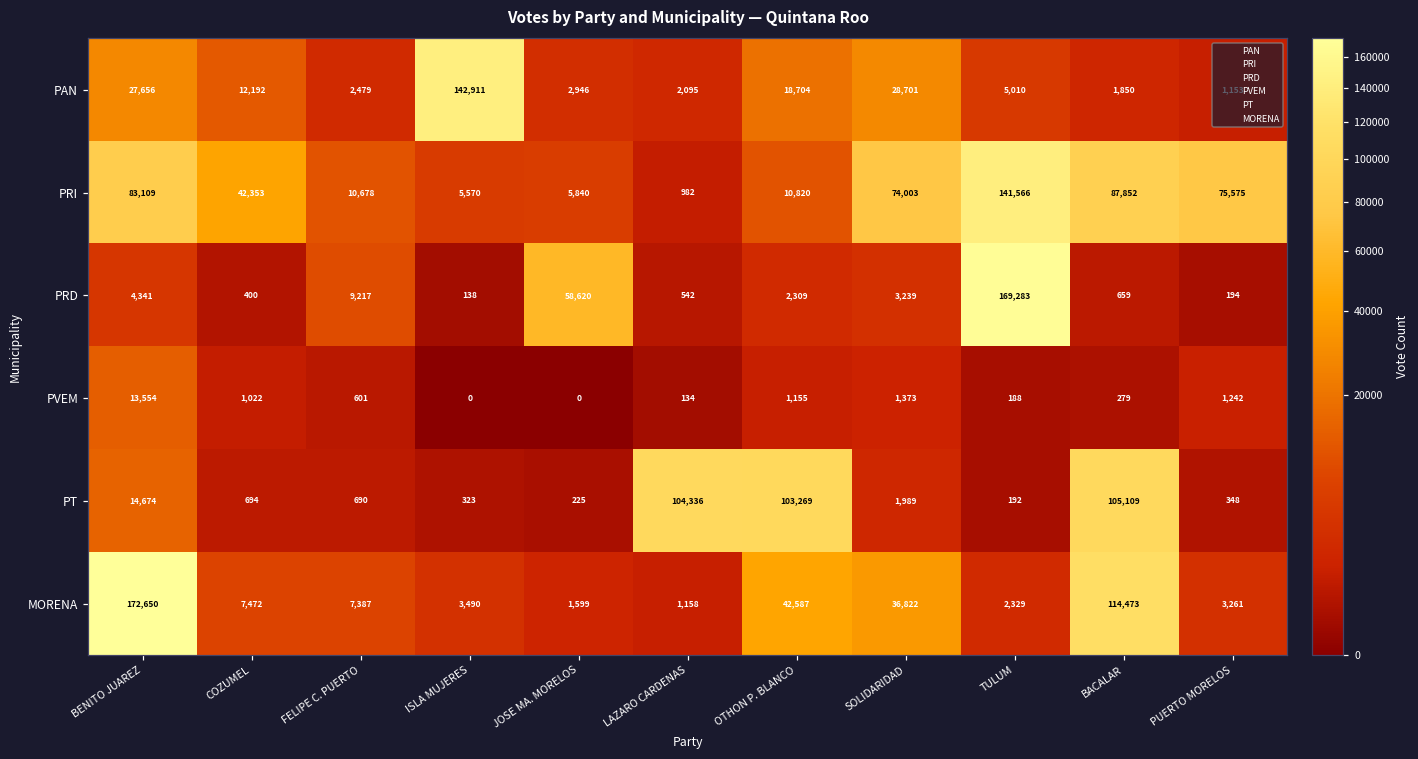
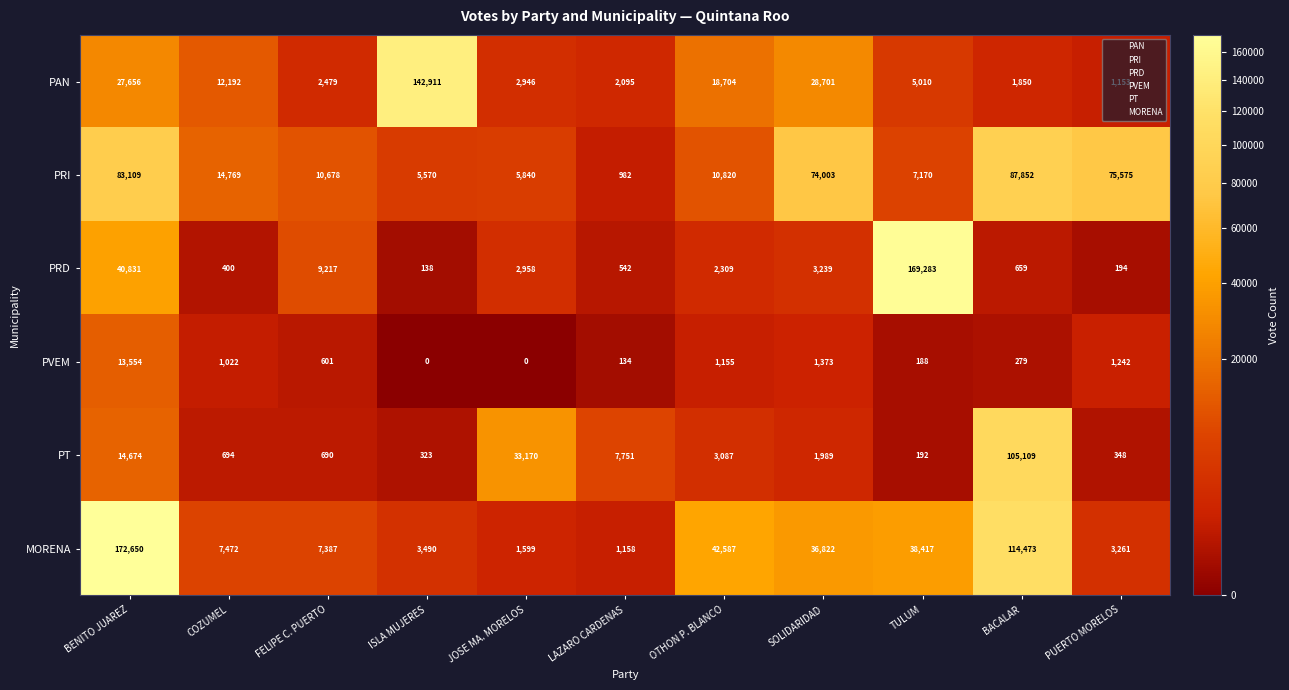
PRI, COZUMEL: 42,353 -> 14,769
PRI, TULUM: 141,566 -> 7,170
PRD, BENITO JUAREZ: 4,341 -> 40,831
PRD, JOSE MA. MORELOS: 58,620 -> 2,958
PT, JOSE MA. MORELOS: 225 -> 33,170
PT, LAZARO CARDENAS: 104,336 -> 7,751
PT, OTHON P. BLANCO: 103,269 -> 3,087
MORENA, TULUM: 2,329 -> 38,417
